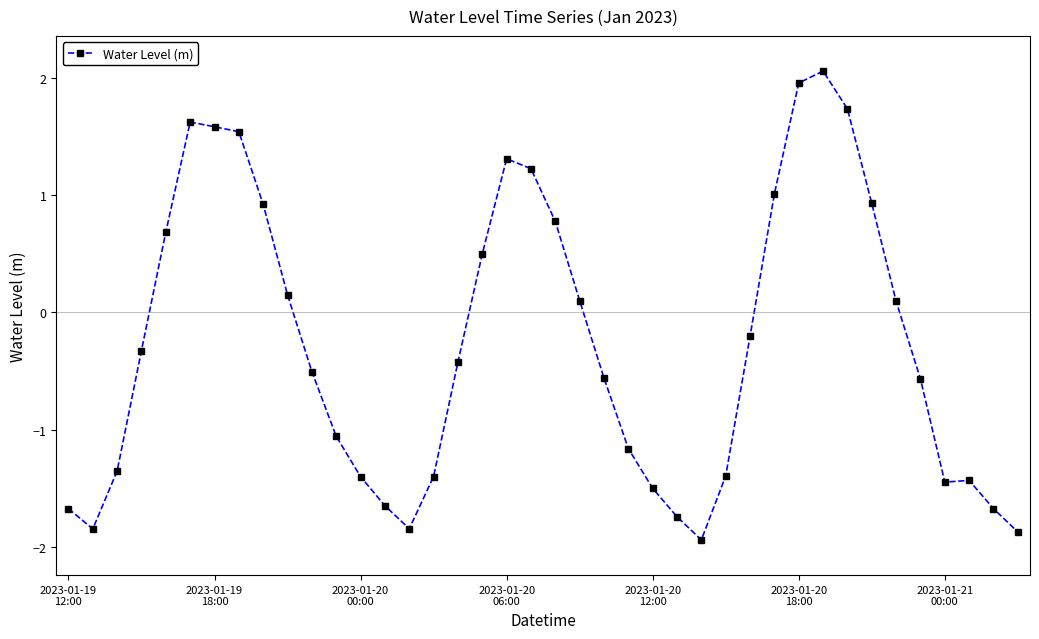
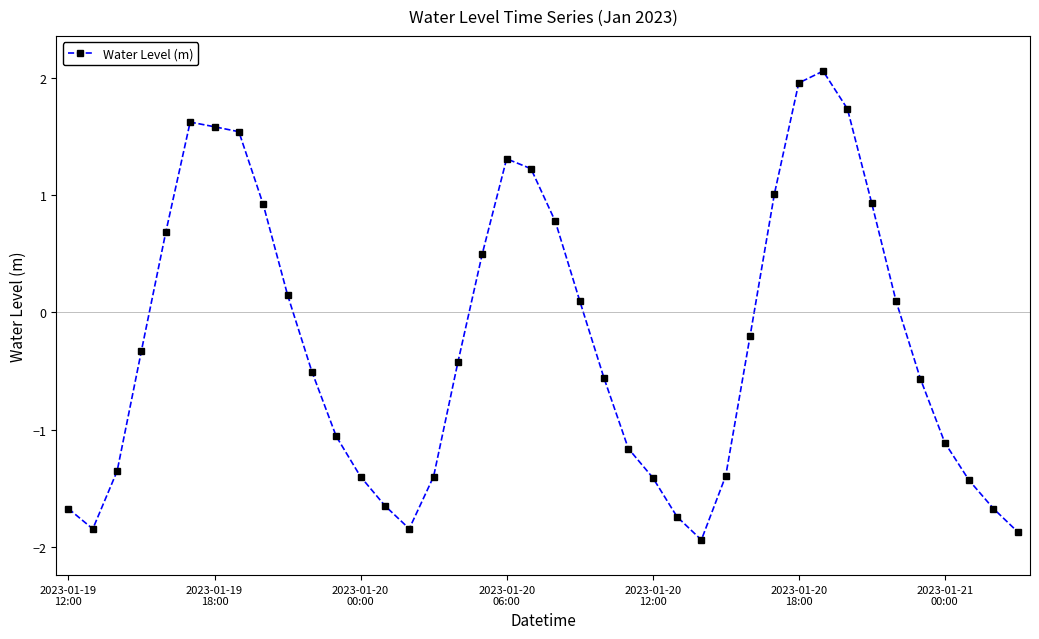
2023-01-20 12:00: -1.50 -> -1.41
2023-01-21 00:00: -1.45 -> -1.11
